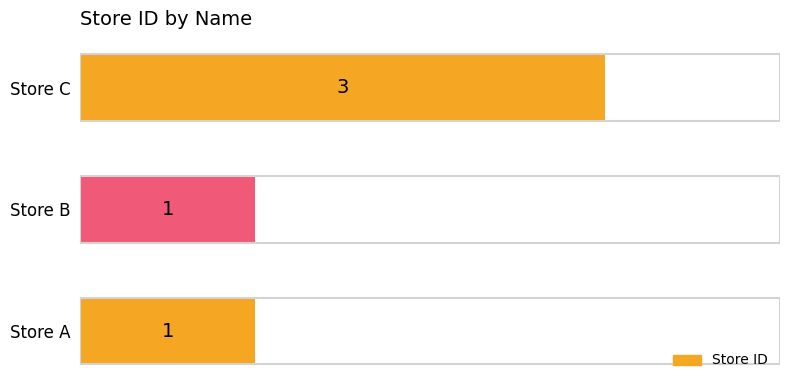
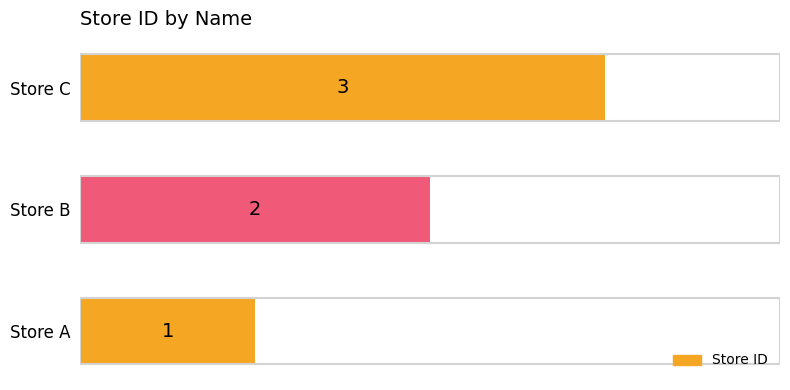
Store B: 1 -> 2
